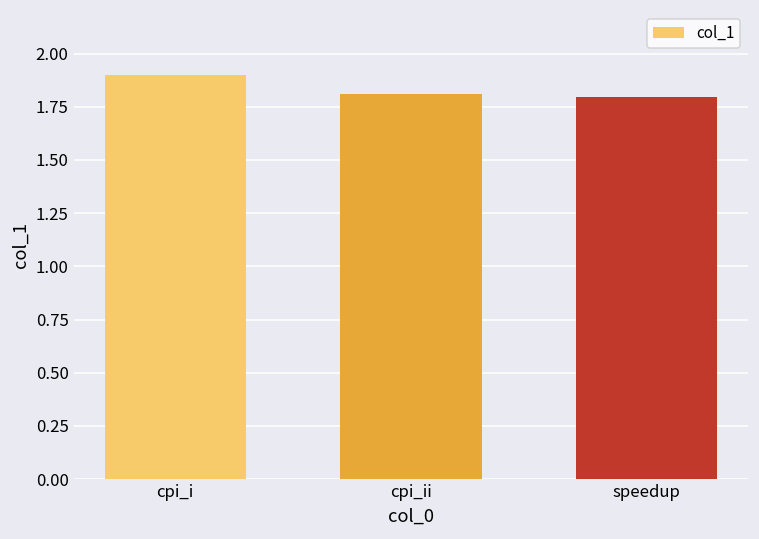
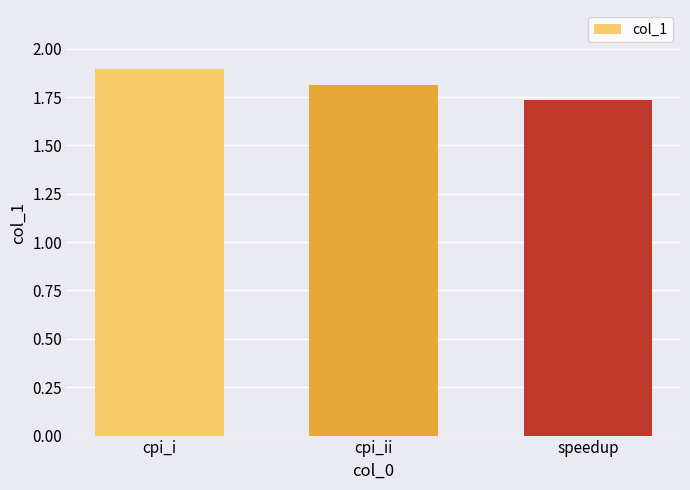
speedup: 1.80 -> 1.74
